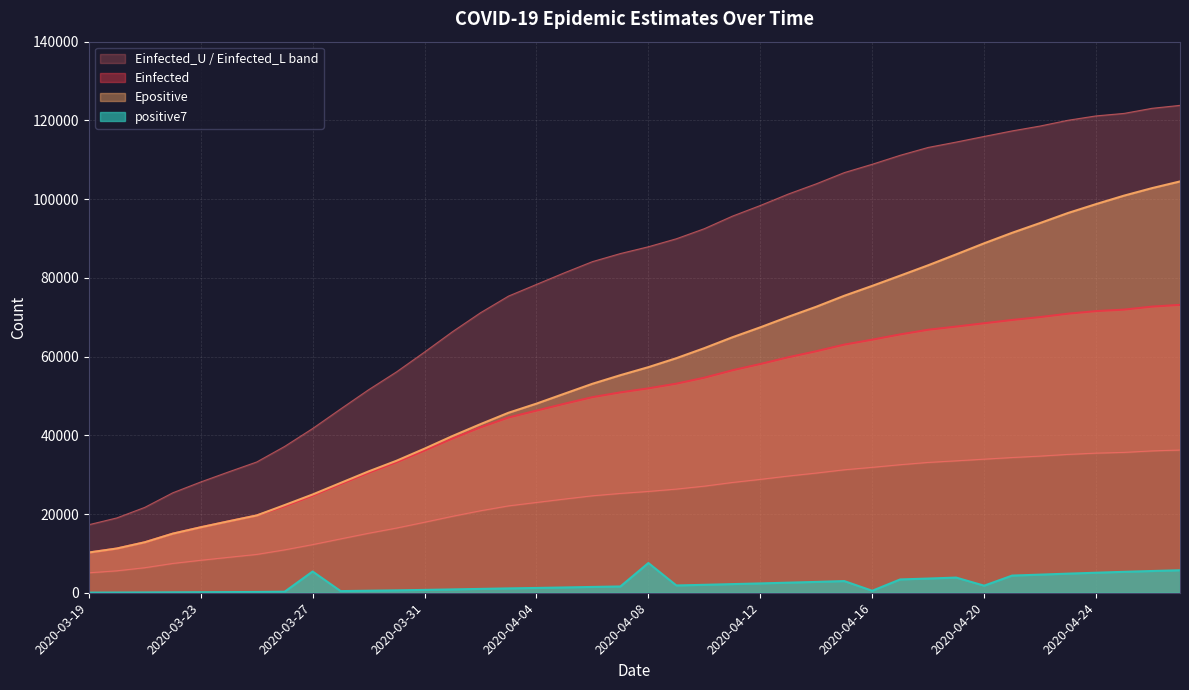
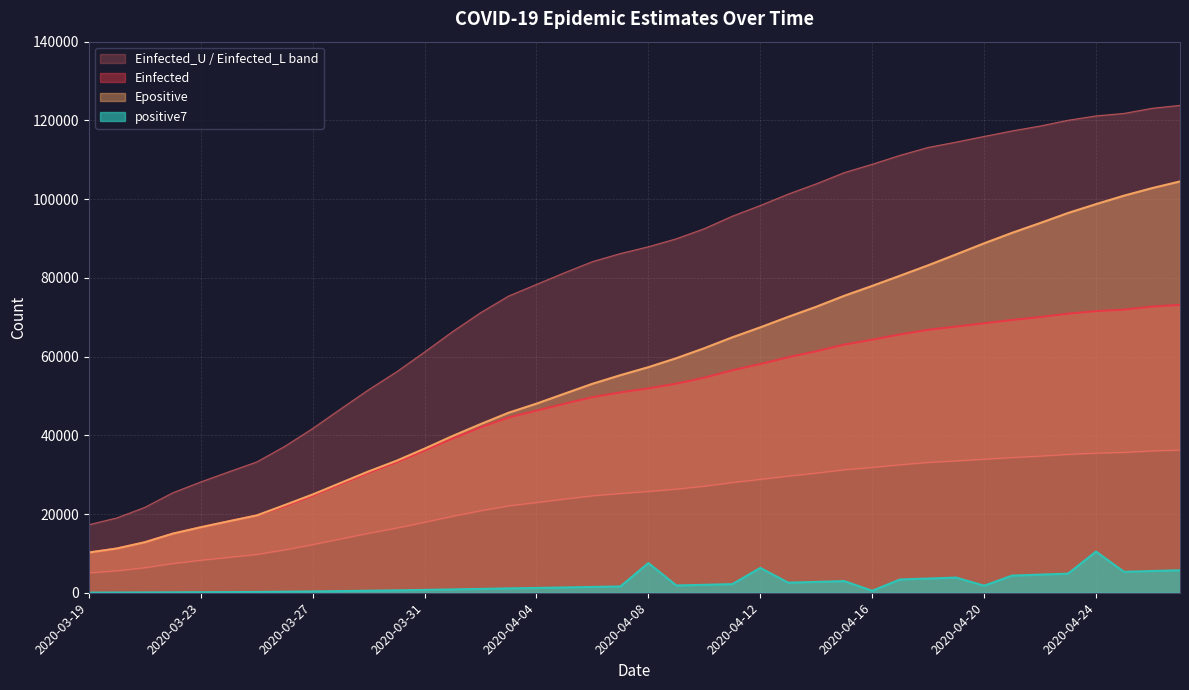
positive7, 2020-03-27: 5000 -> 0
positive7, 2020-04-12: 2000 -> 6000
positive7, 2020-04-24: 5000 -> 10000
